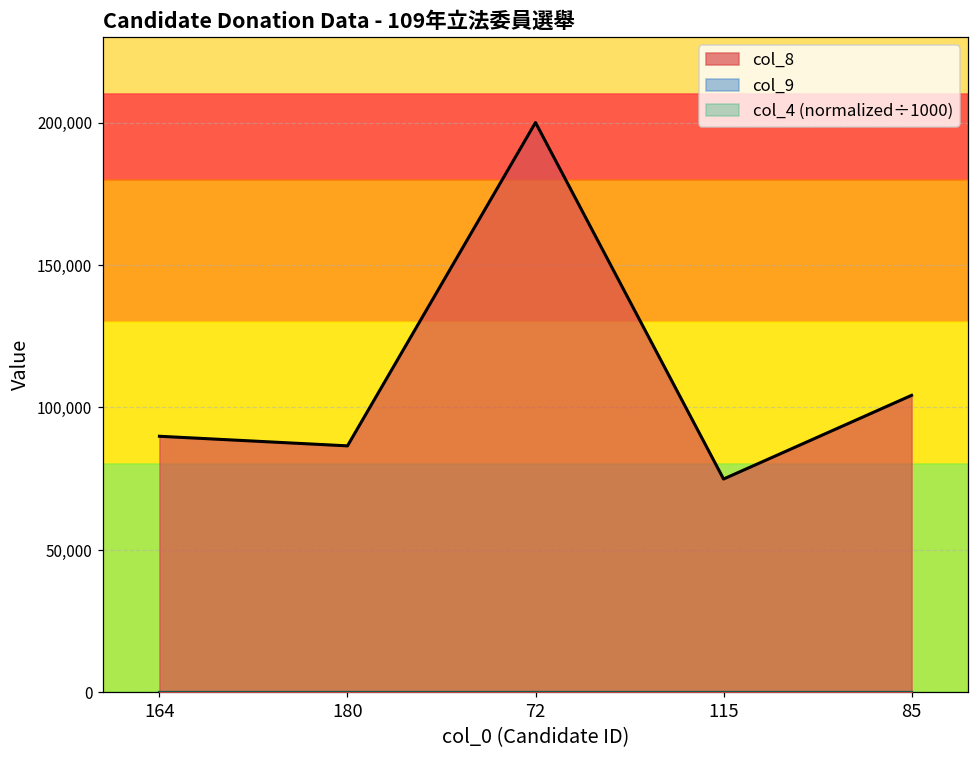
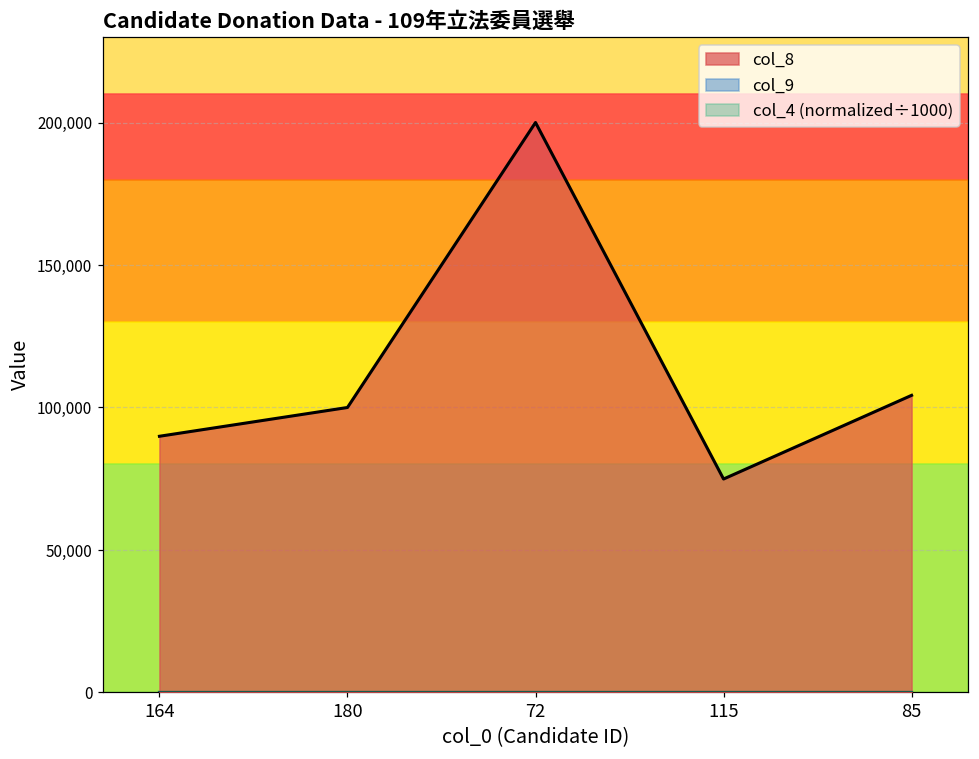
col_8, 180: 87,000 -> 100,000
